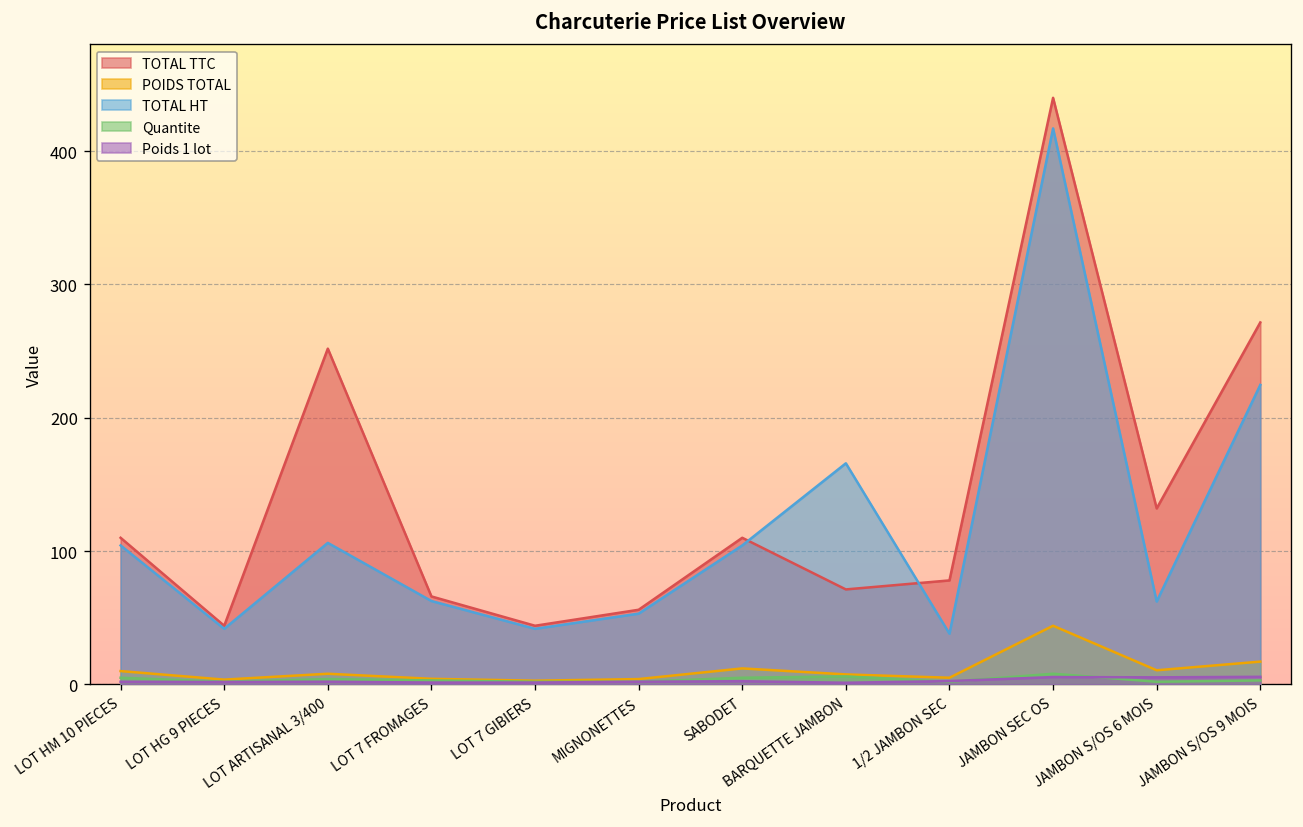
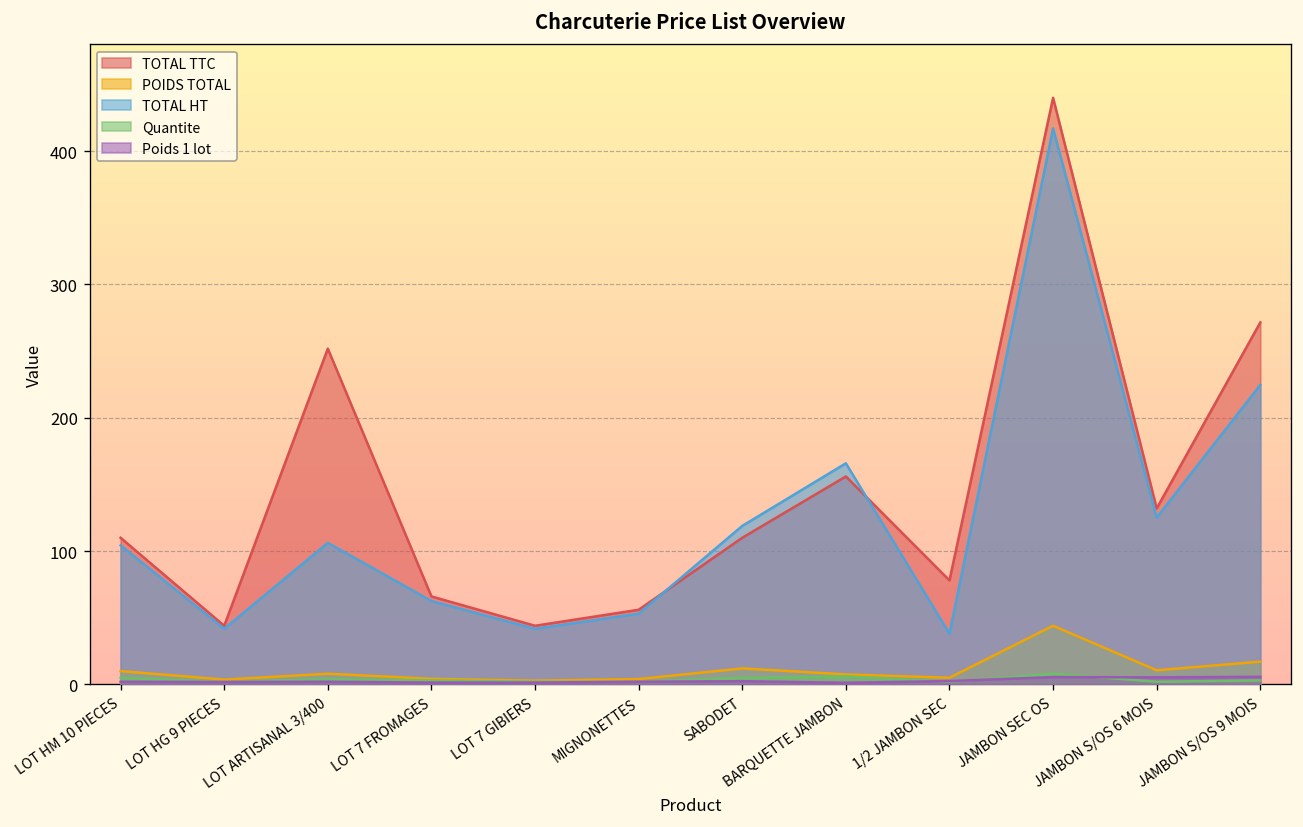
TOTAL HT, SABODET: 104 -> 119
TOTAL TTC, BARQUETTE JAMBON: 71 -> 156
TOTAL HT, JAMBON S/OS 6 MOIS: 62 -> 125
